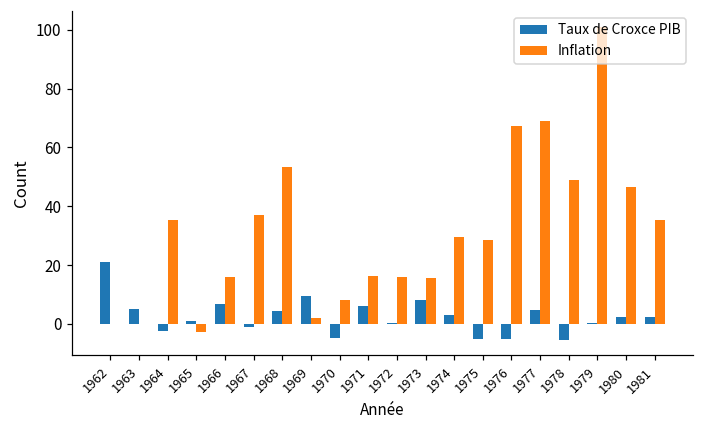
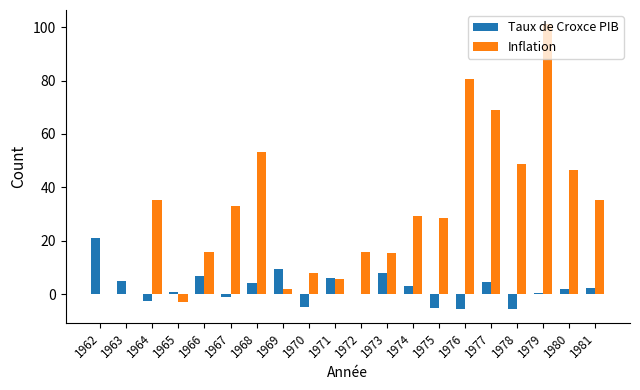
Inflation, 1967: 37 -> 33
Inflation, 1971: 16 -> 6
Inflation, 1976: 67 -> 80
